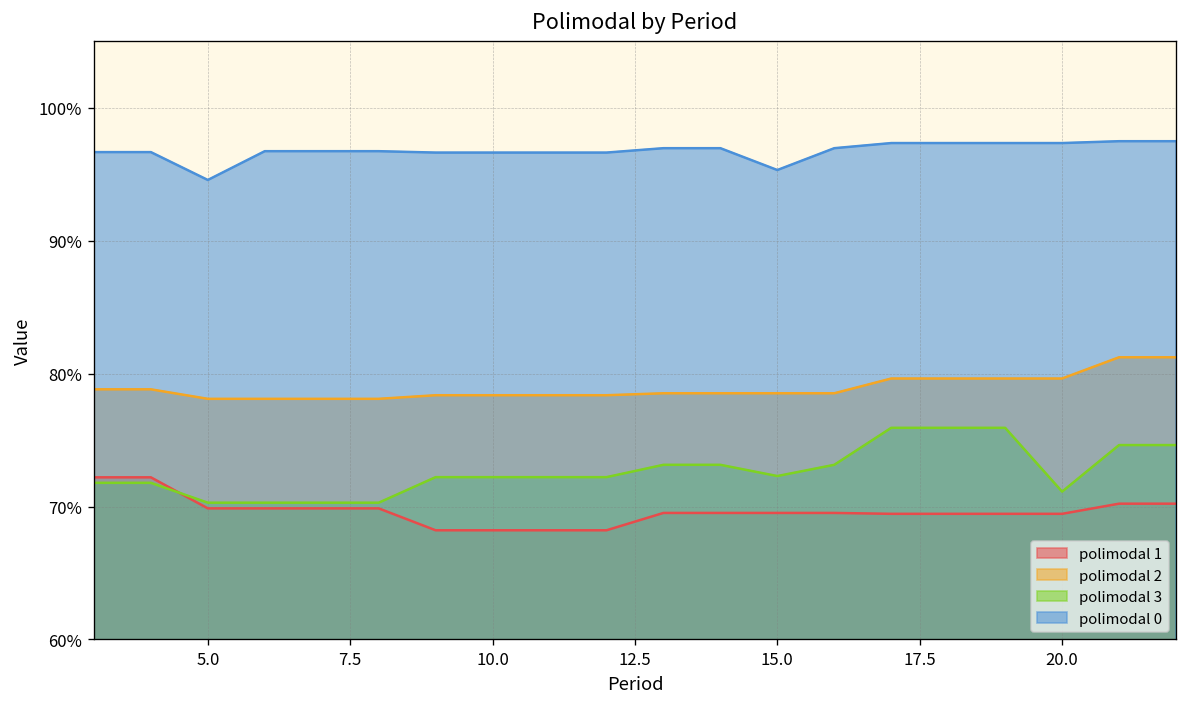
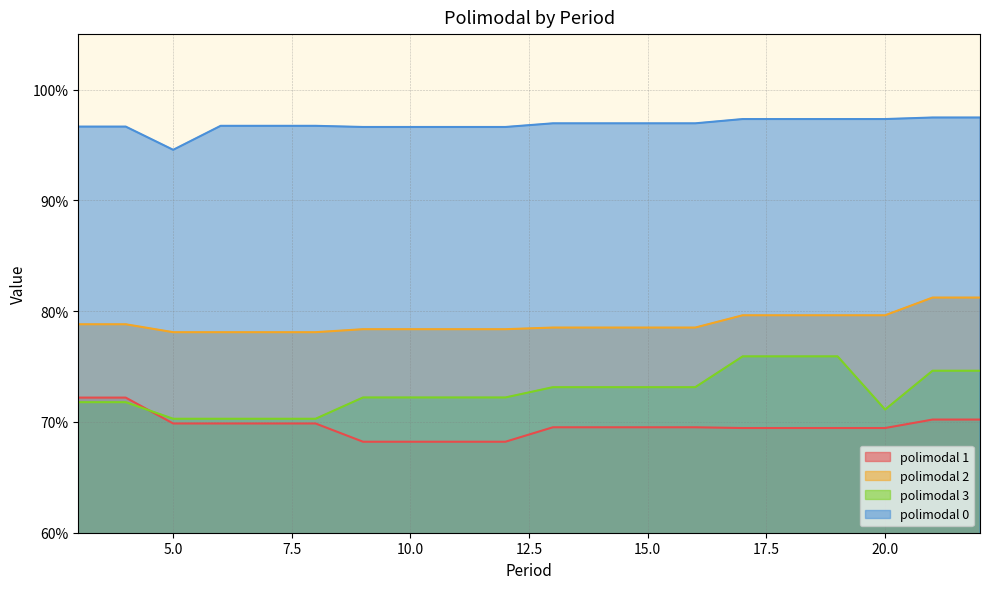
polimodal 3, 15.0: 72.3% -> 73.1%
polimodal 0, 15.0: 95.3% -> 96.9%
